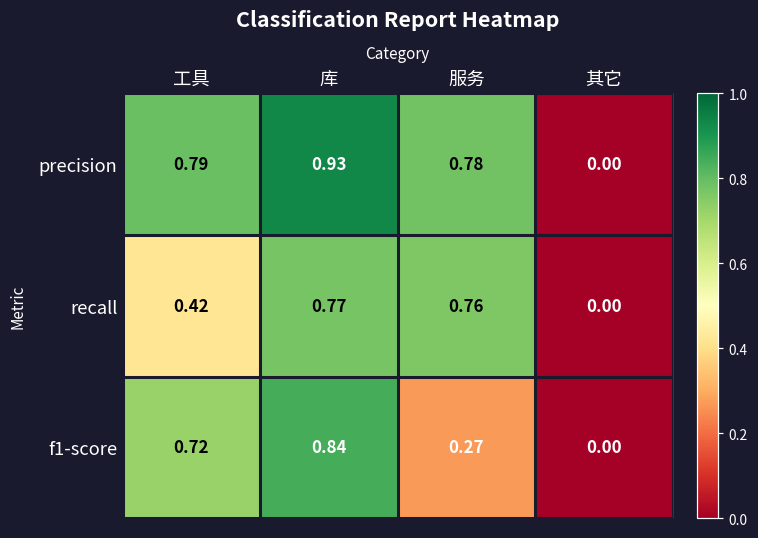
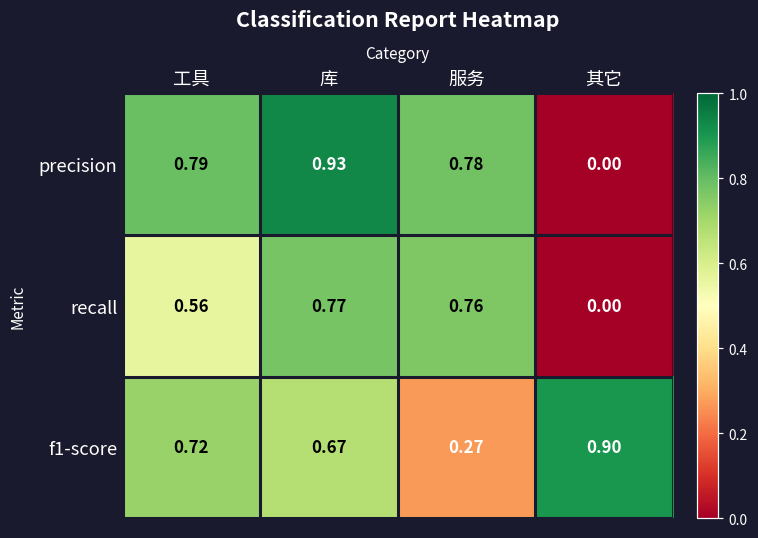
recall, 工具: 0.42 -> 0.56
f1-score, 库: 0.84 -> 0.67
f1-score, 其它: 0.00 -> 0.90
